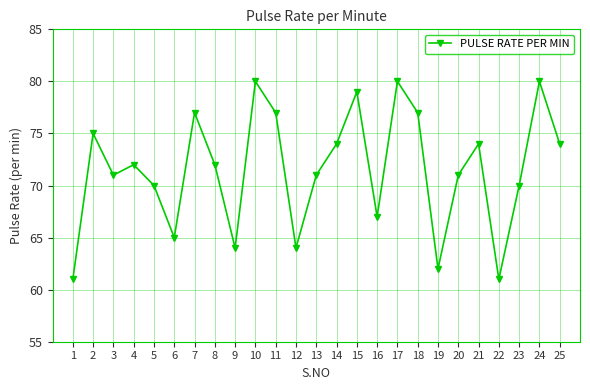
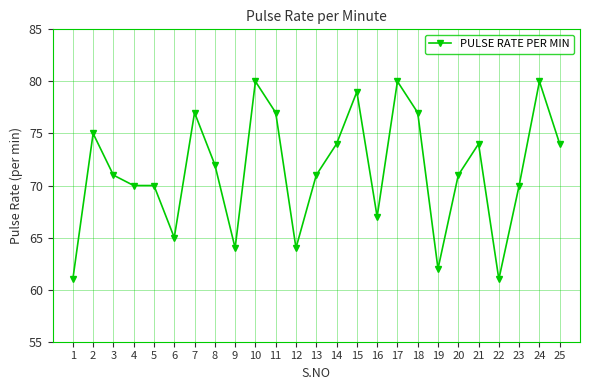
4: 72 -> 70
